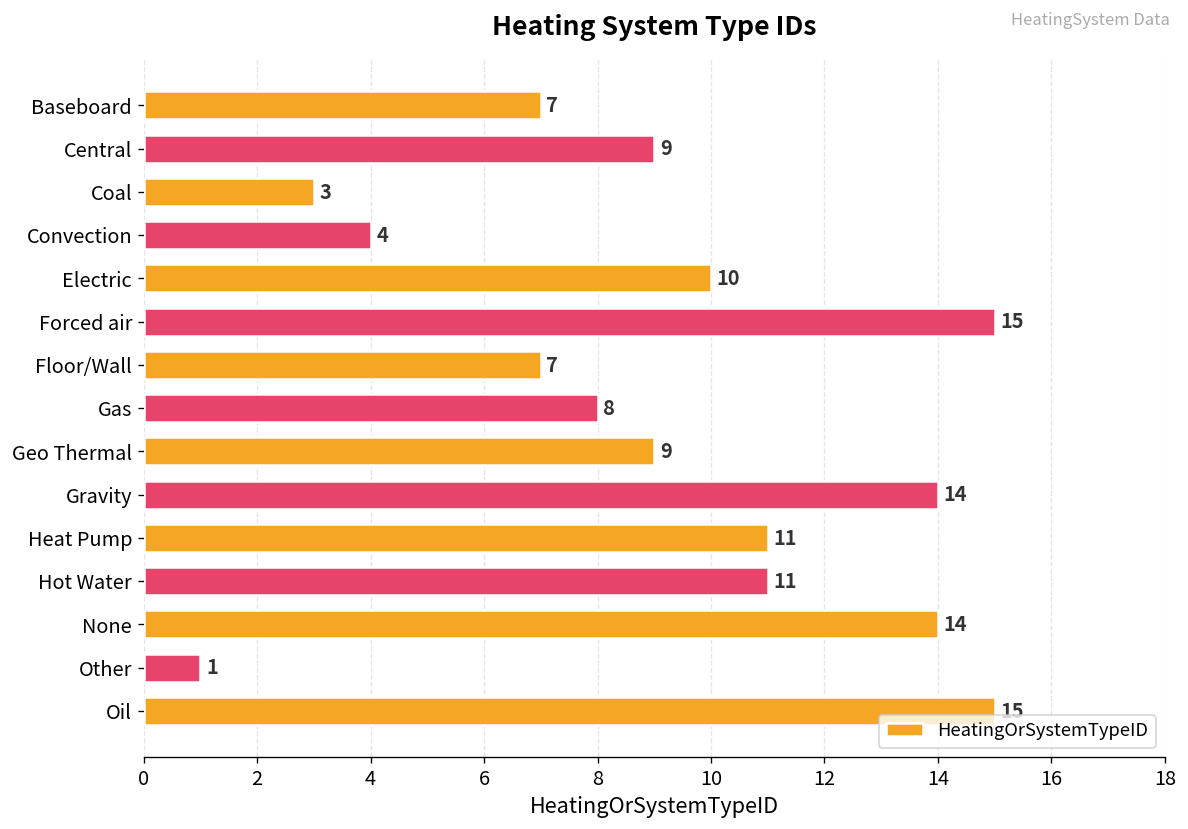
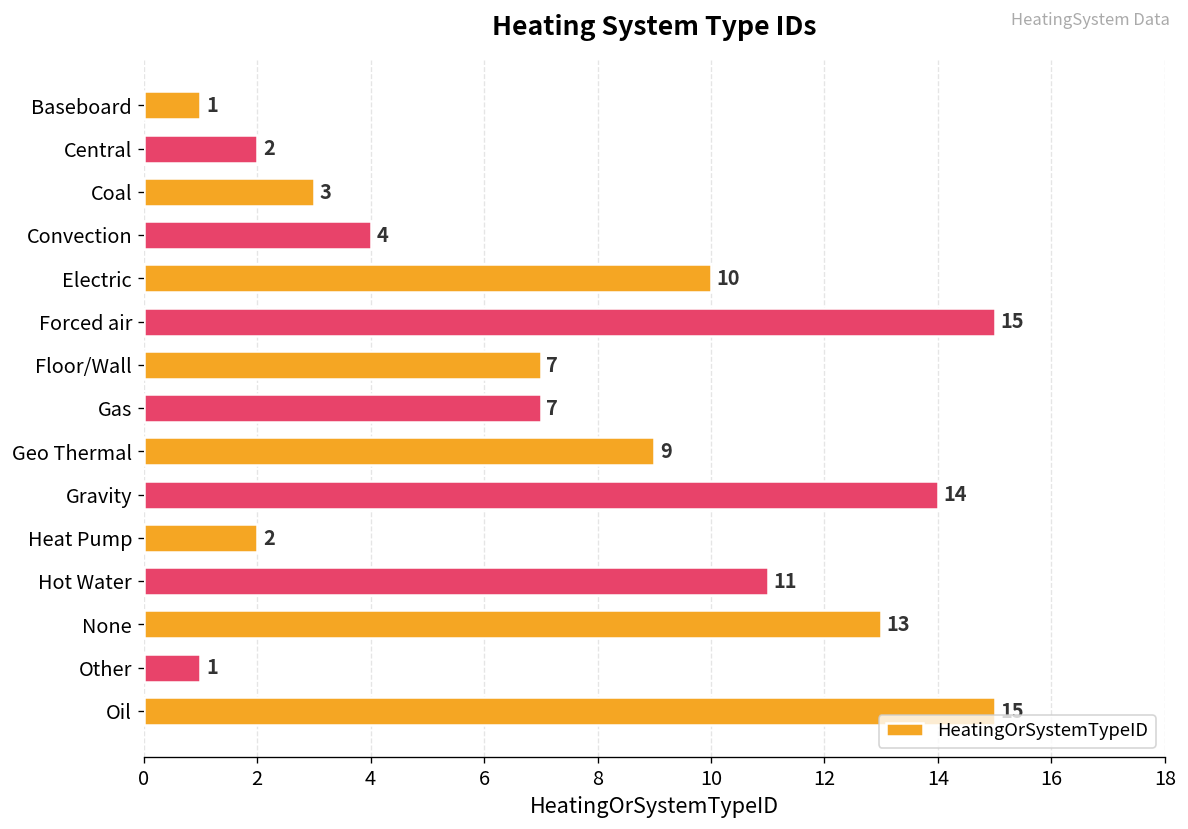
Baseboard: 7 -> 1
Central: 9 -> 2
Gas: 8 -> 7
Heat Pump: 11 -> 2
None: 14 -> 13
